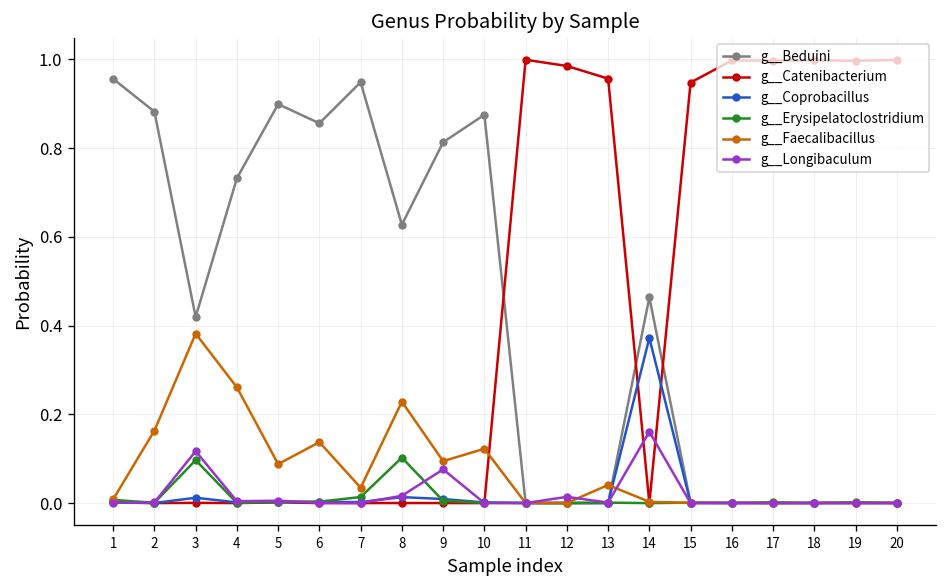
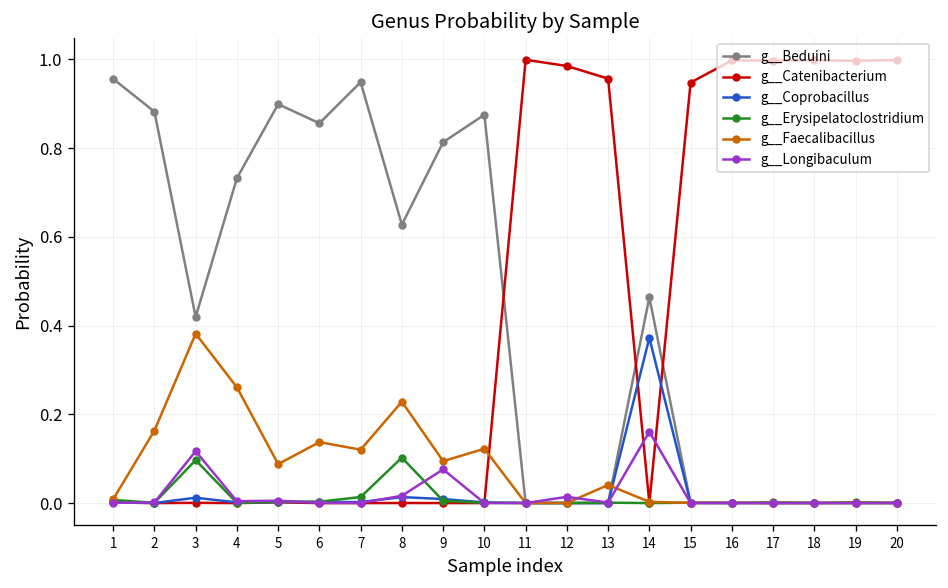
g__Faecalibacillus, 7: 0.03 -> 0.12
